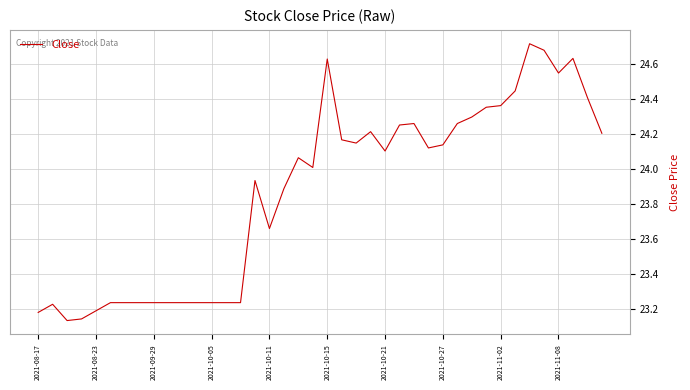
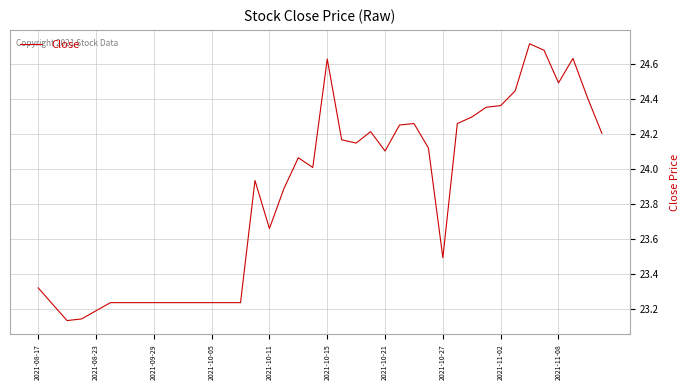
2021-08-17: 23.18 -> 23.32
2021-10-27: 24.14 -> 23.49
2021-11-08: 24.55 -> 24.49
